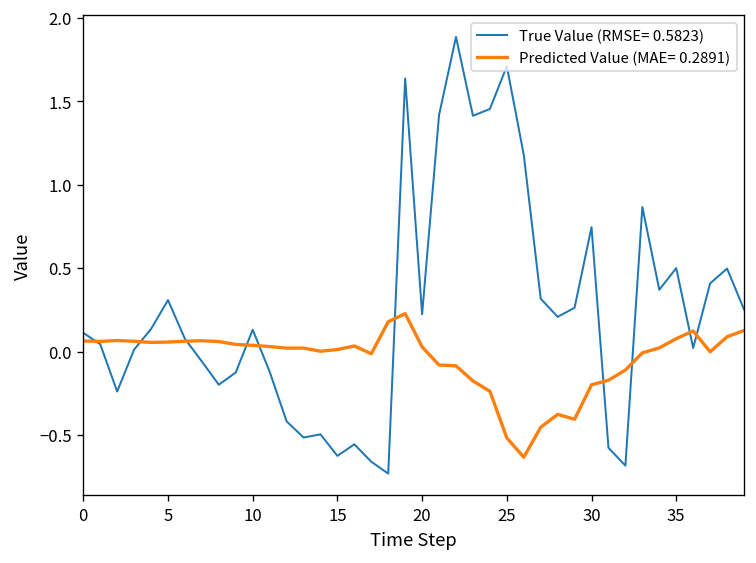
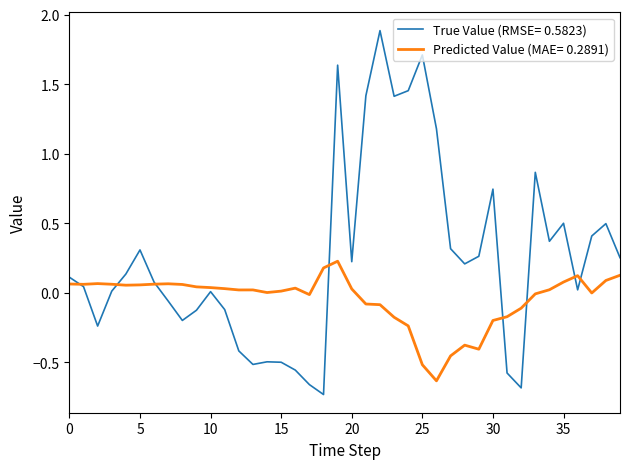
True Value (RMSE= 0.5823), 10: 0.13 -> 0.01
True Value (RMSE= 0.5823), 15: -0.63 -> -0.50
